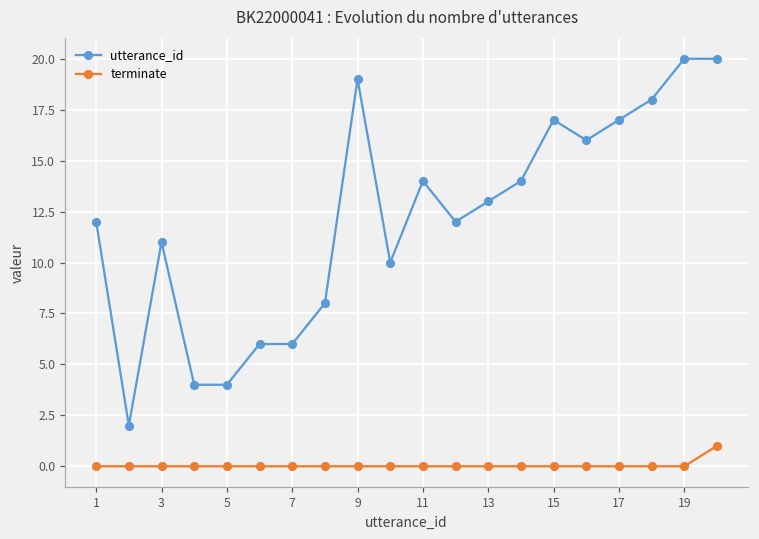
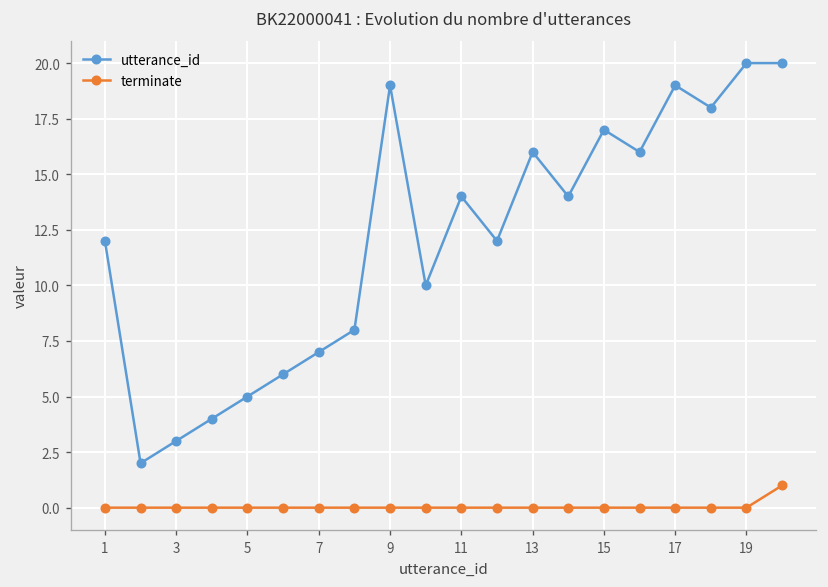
utterance_id, 3: 11 -> 3
utterance_id, 5: 4 -> 5
utterance_id, 7: 6 -> 7
utterance_id, 13: 13 -> 16
utterance_id, 17: 17 -> 19
